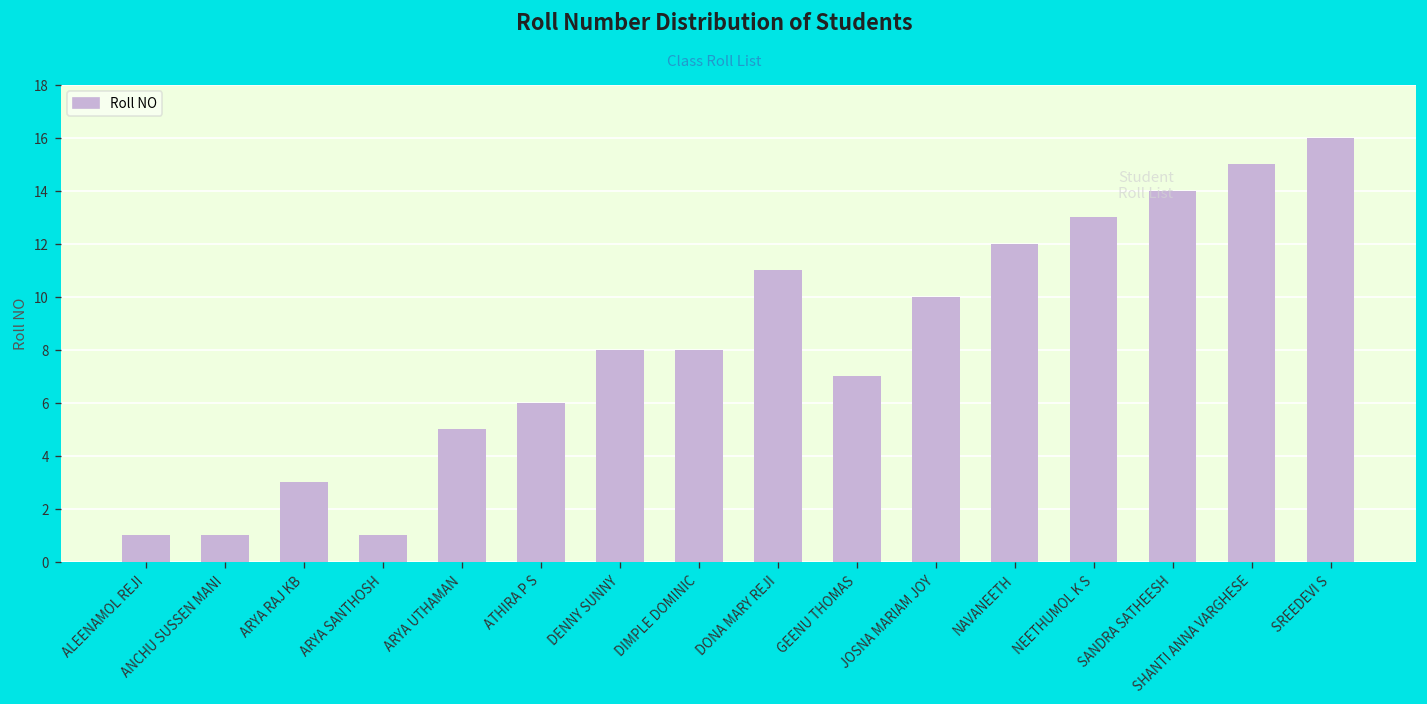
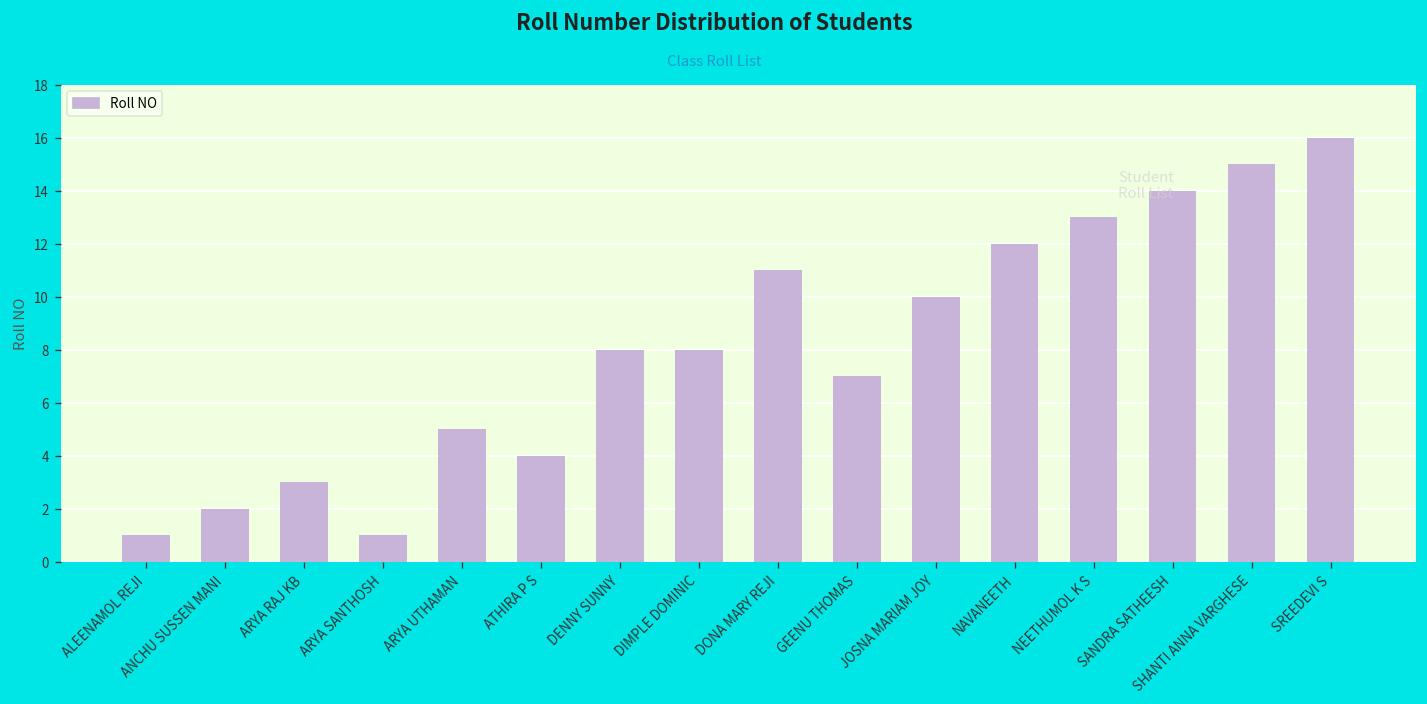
ANCHU SUSSEN MANI: 1 -> 2
ATHIRA P S: 6 -> 4
